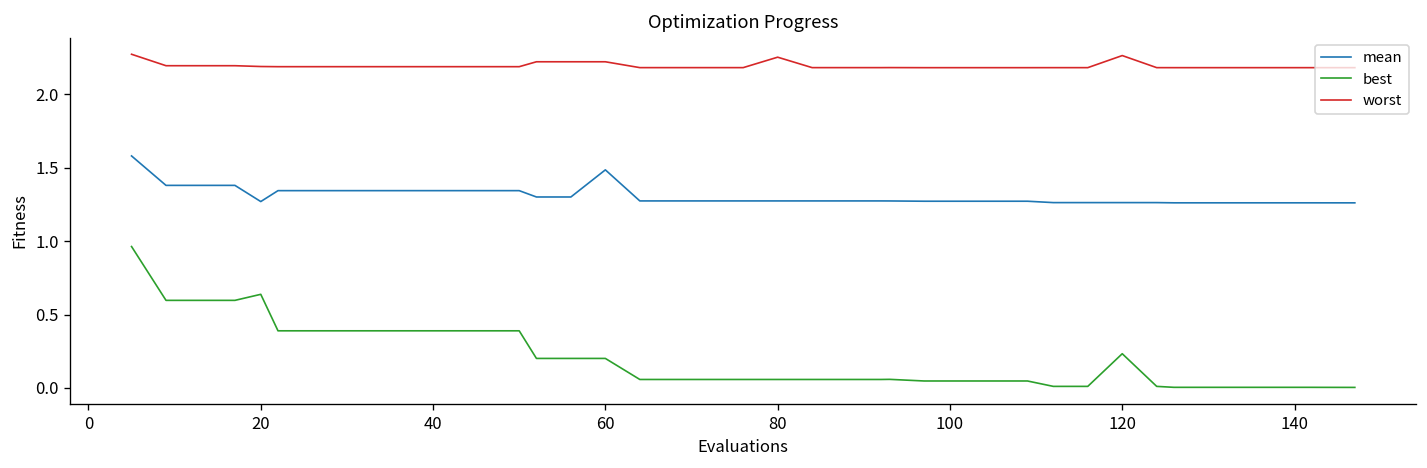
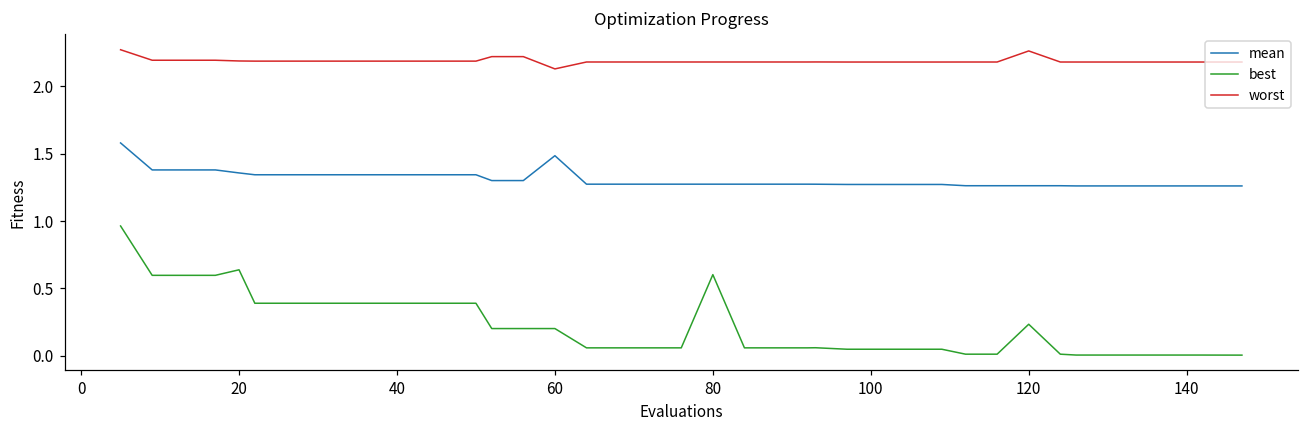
mean, 20: 1.27 -> 1.36
worst, 60: 2.22 -> 2.13
best, 80: 0.06 -> 0.60
worst, 80: 2.25 -> 2.18
